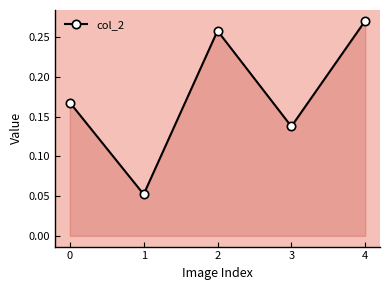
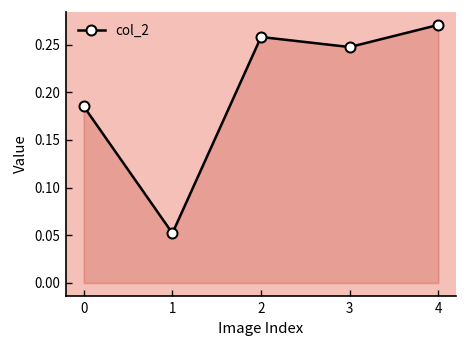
0: 0.17 -> 0.19
3: 0.14 -> 0.25
